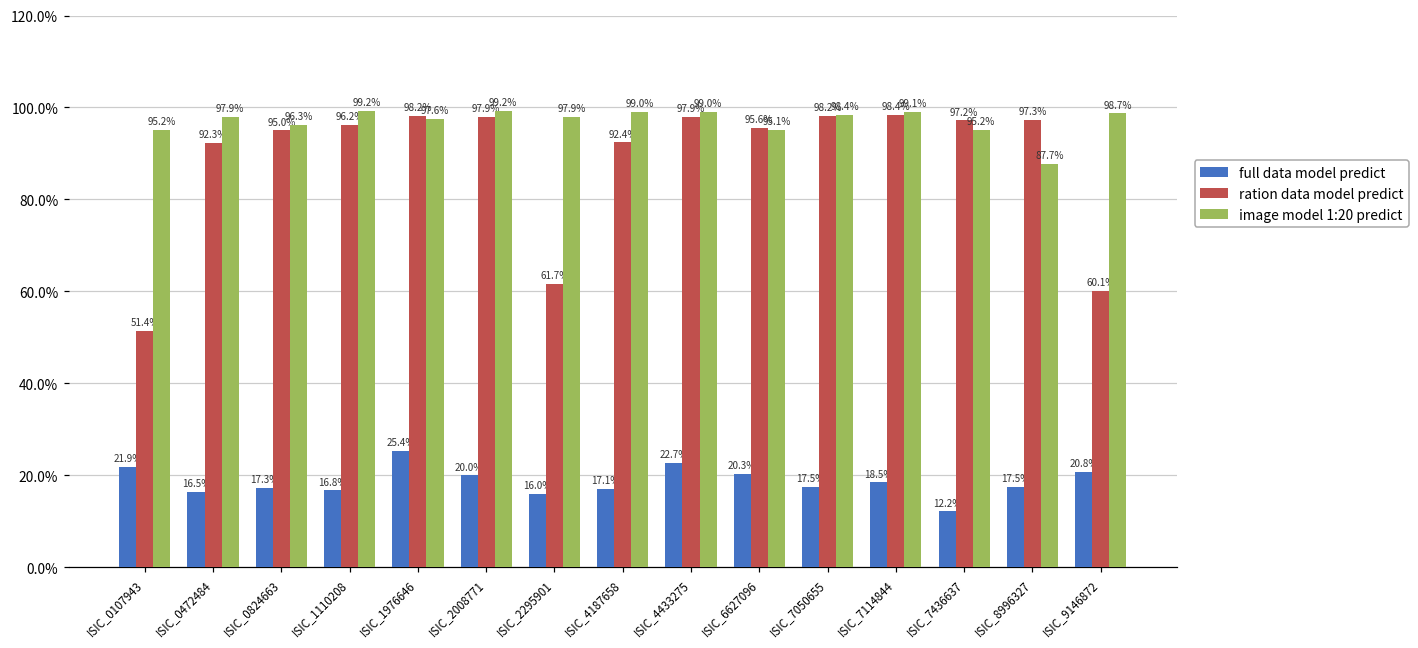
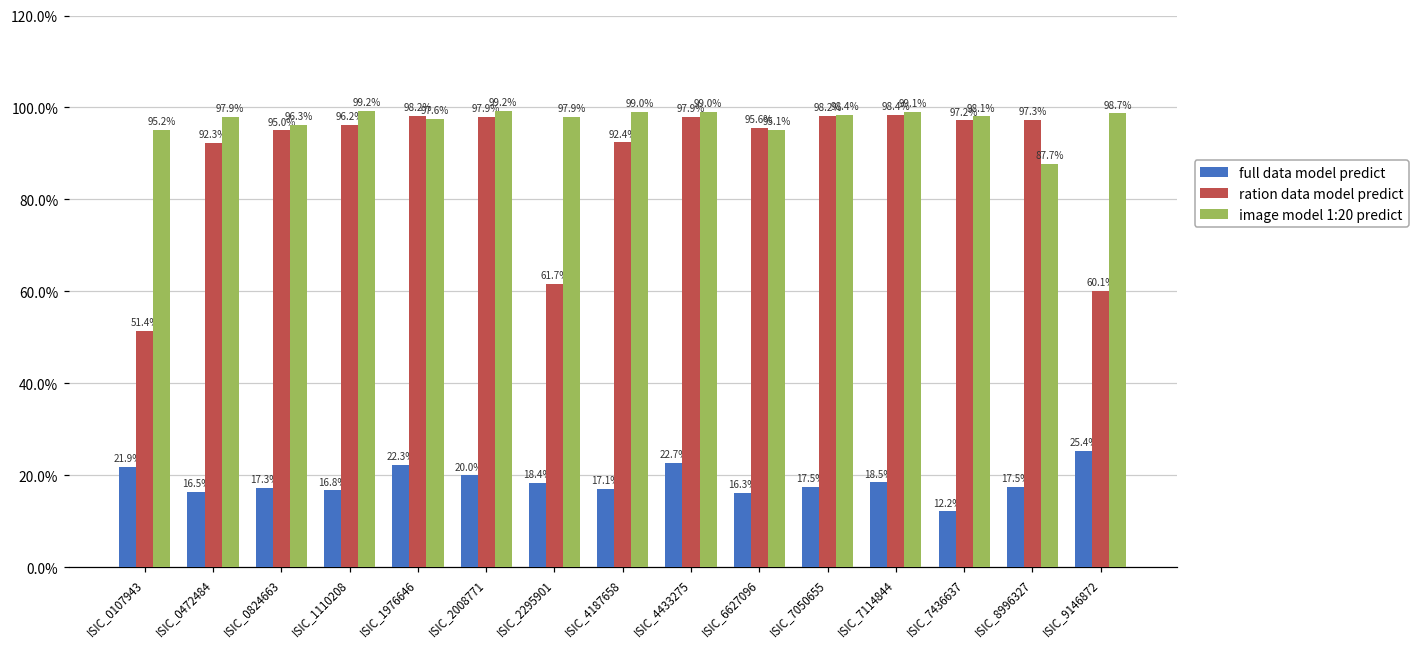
full data model predict, ISIC_1976646: 25.4% -> 22.3%
full data model predict, ISIC_2295901: 16.0% -> 18.4%
full data model predict, ISIC_6627096: 20.3% -> 16.3%
image model 1:20 predict, ISIC_7436637: 95.2% -> 98.1%
full data model predict, ISIC_9146872: 20.8% -> 25.4%
